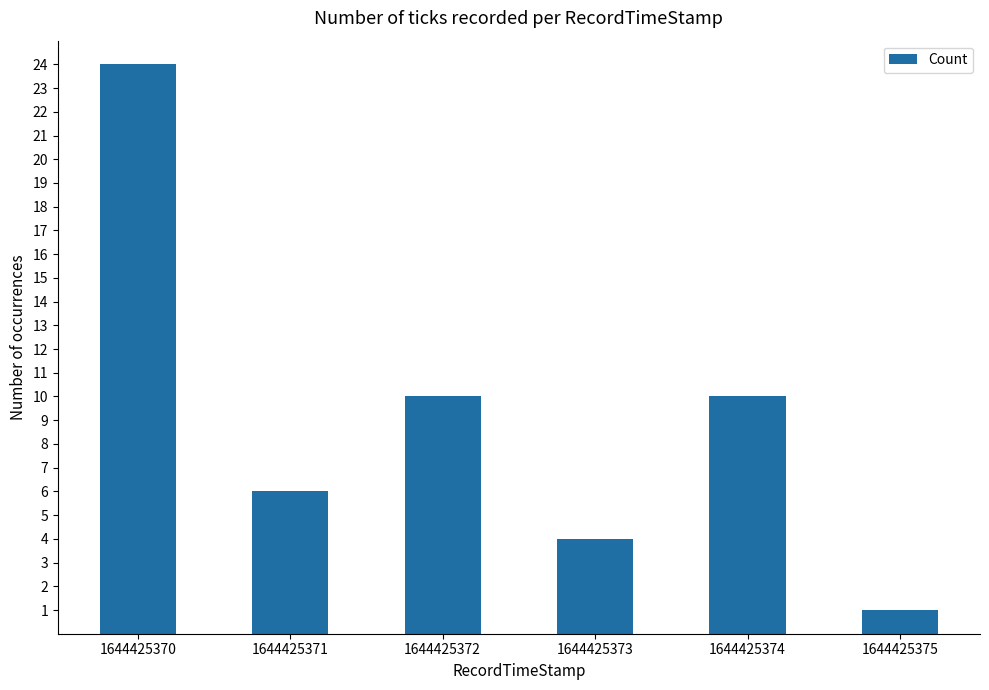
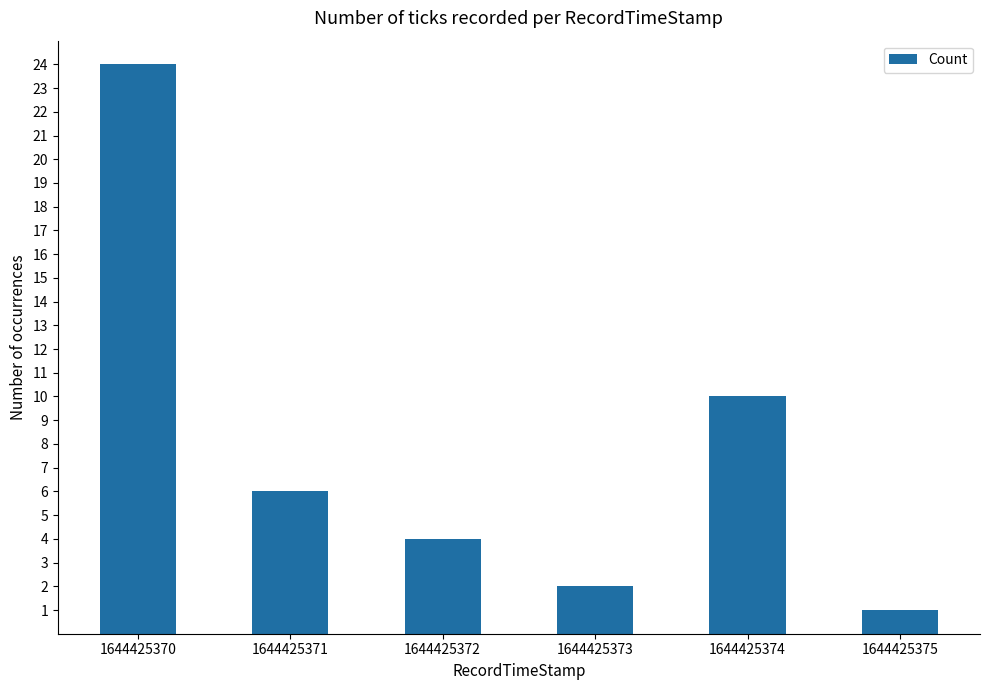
1644425372: 10 -> 4
1644425373: 4 -> 2
